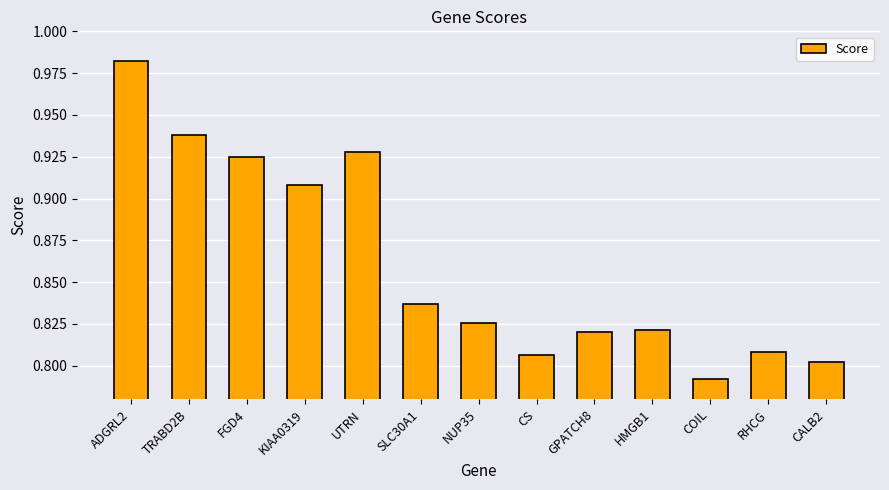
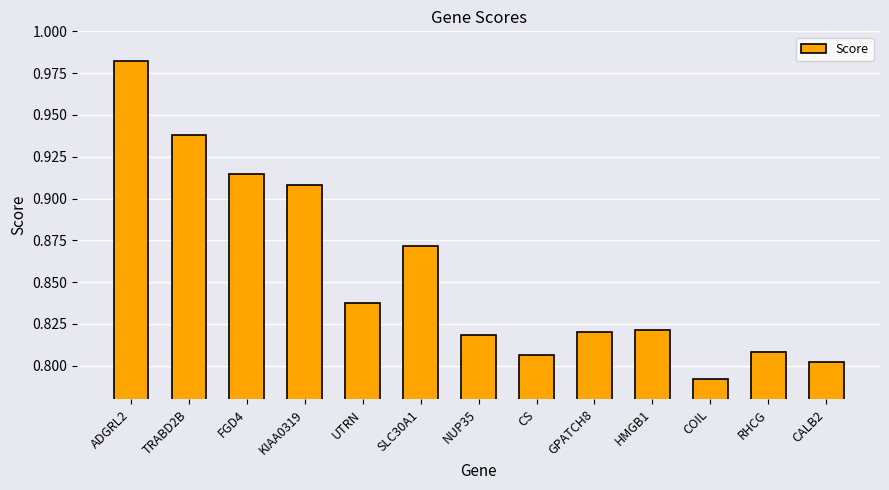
FGD4: 0.925 -> 0.915
UTRN: 0.928 -> 0.837
SLC30A1: 0.837 -> 0.871
NUP35: 0.826 -> 0.818
